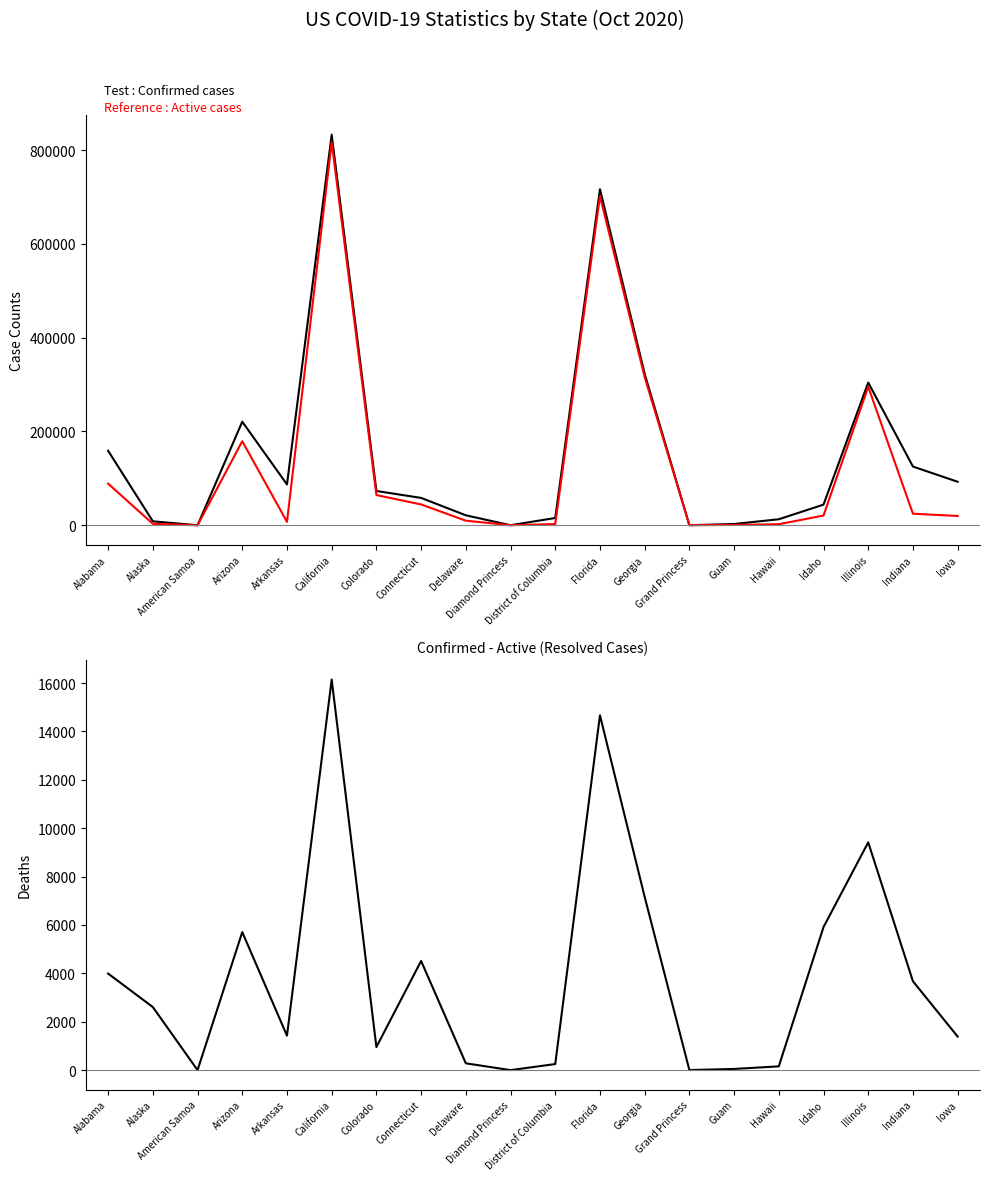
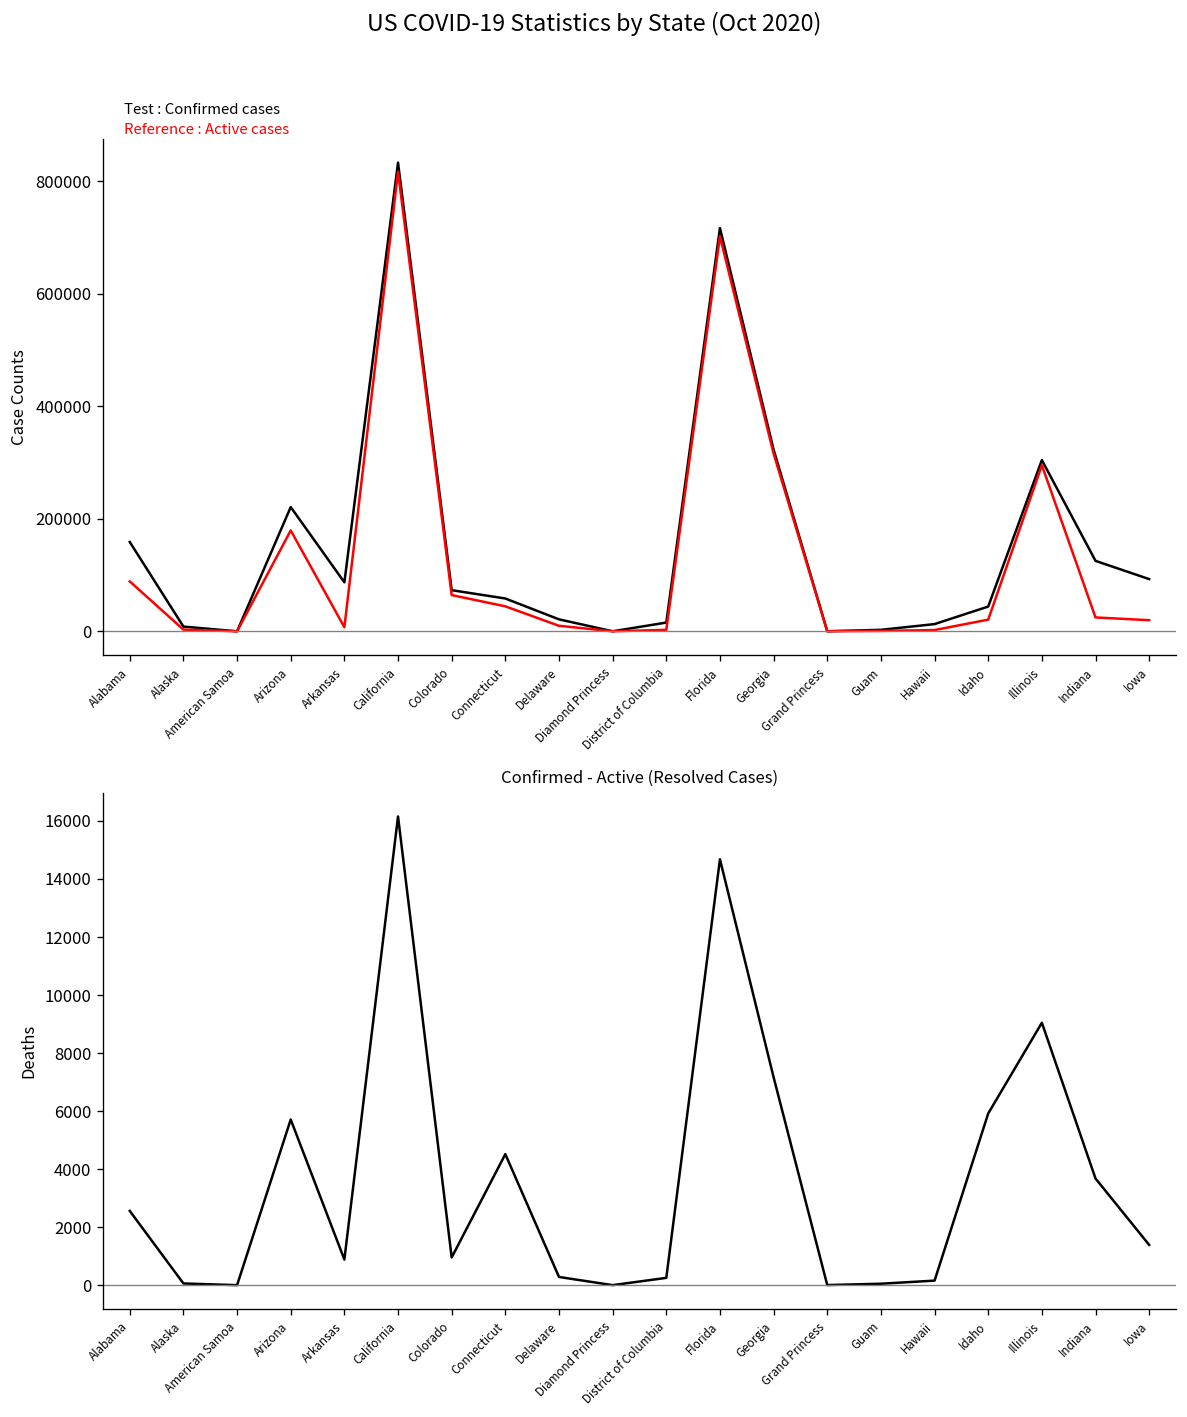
Confirmed - Active (Resolved Cases), Alabama: 4000 -> 2600
Confirmed - Active (Resolved Cases), Alaska: 2600 -> 100
Confirmed - Active (Resolved Cases), Arkansas: 1400 -> 900
Confirmed - Active (Resolved Cases), Illinois: 9400 -> 9000
